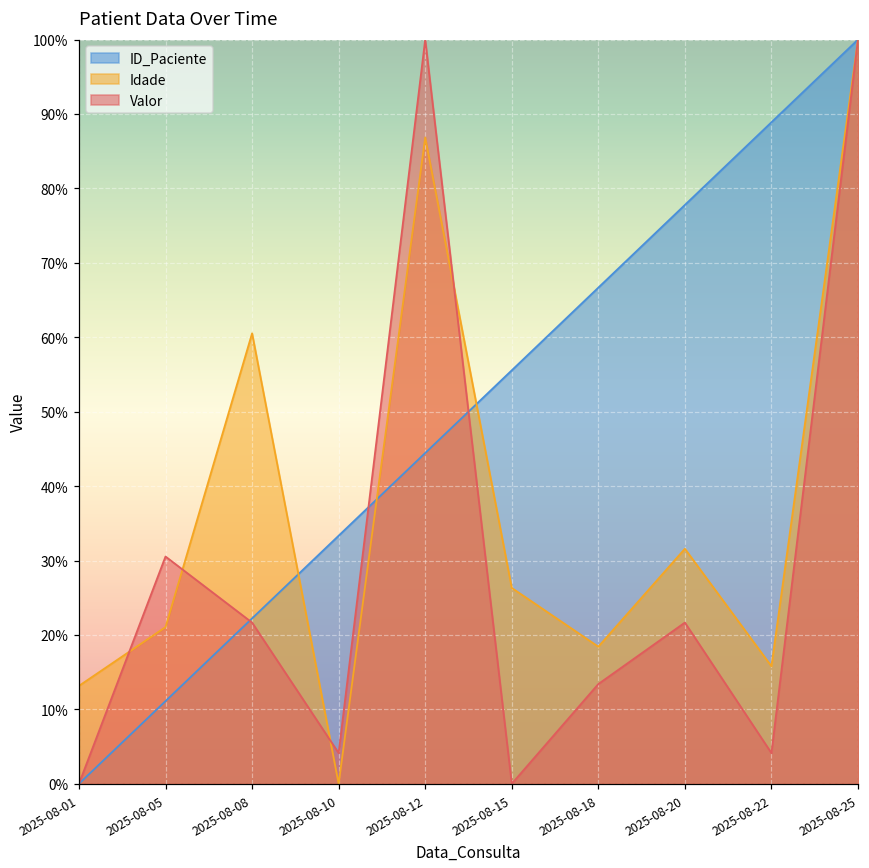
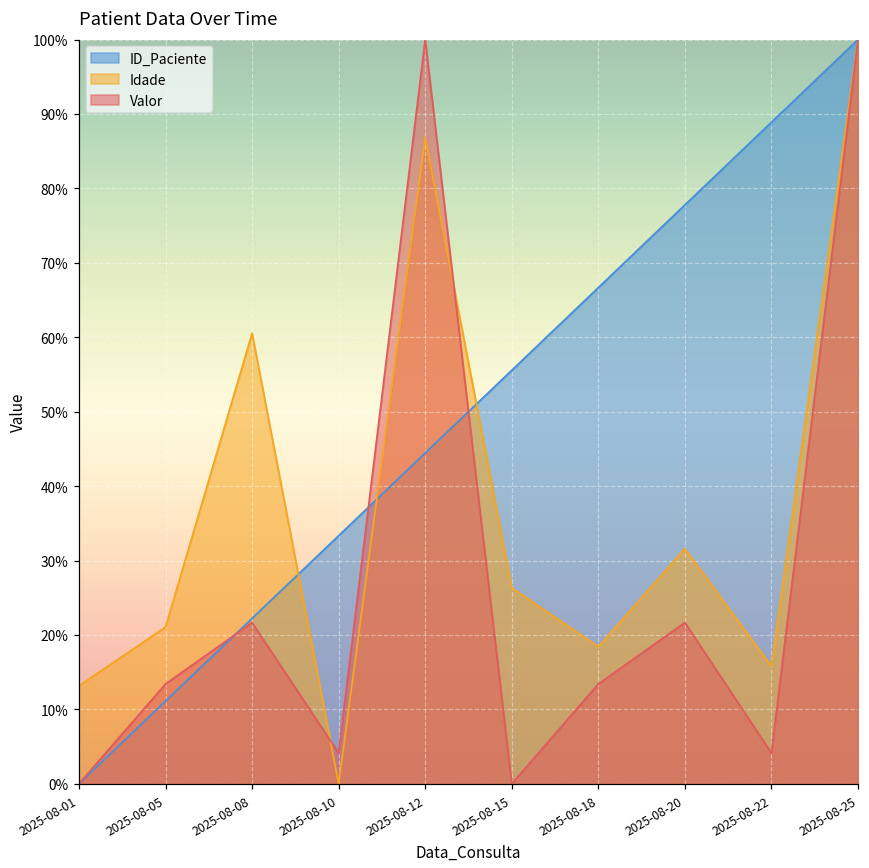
Valor, 2025-08-05: 31% -> 13%
